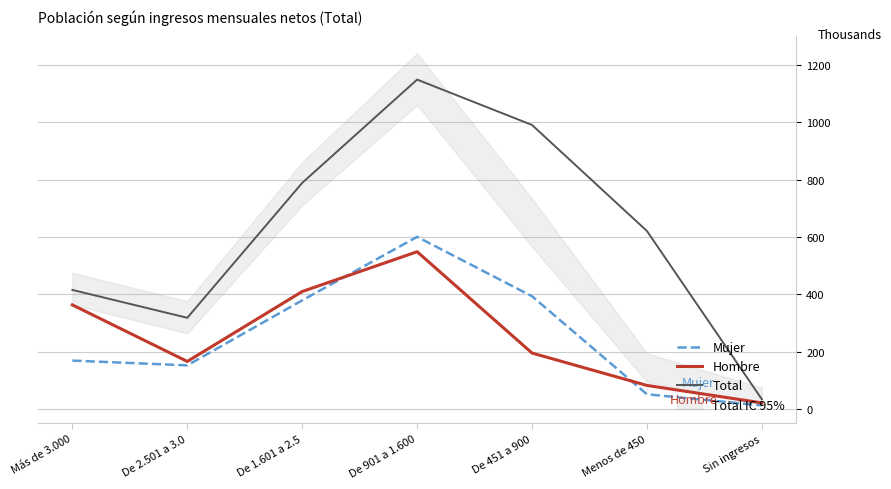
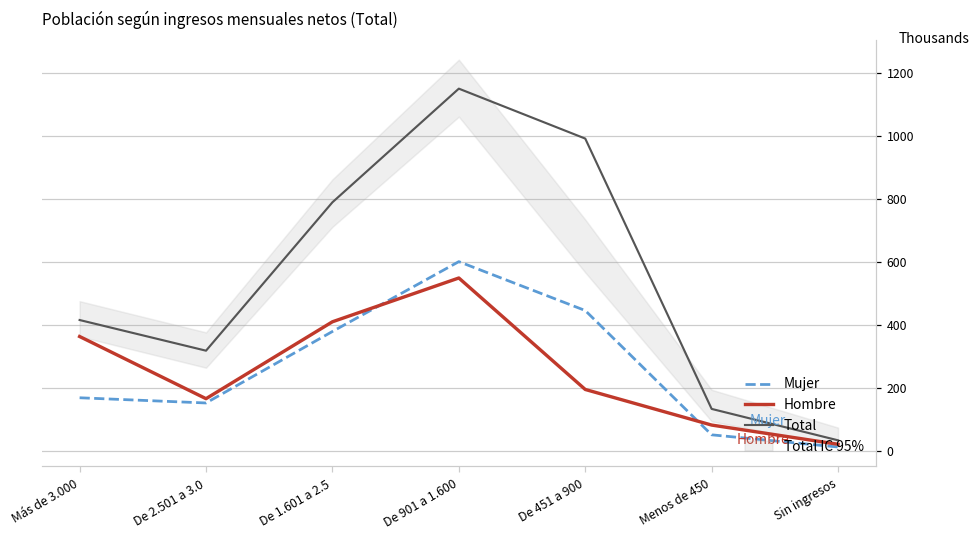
Mujer, De 451 a 900: 390 -> 450
Total, Menos de 450: 620 -> 130
